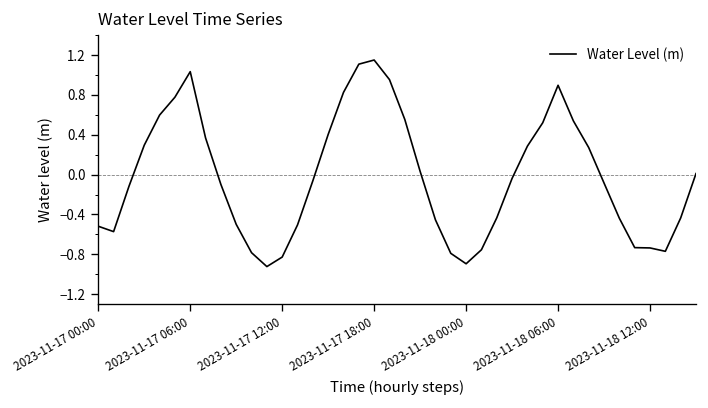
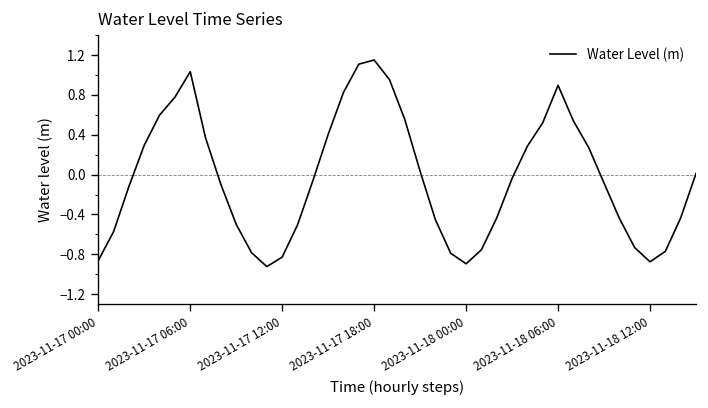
2023-11-17 00:00: -0.5 -> -0.9
2023-11-18 12:00: -0.7 -> -0.9
